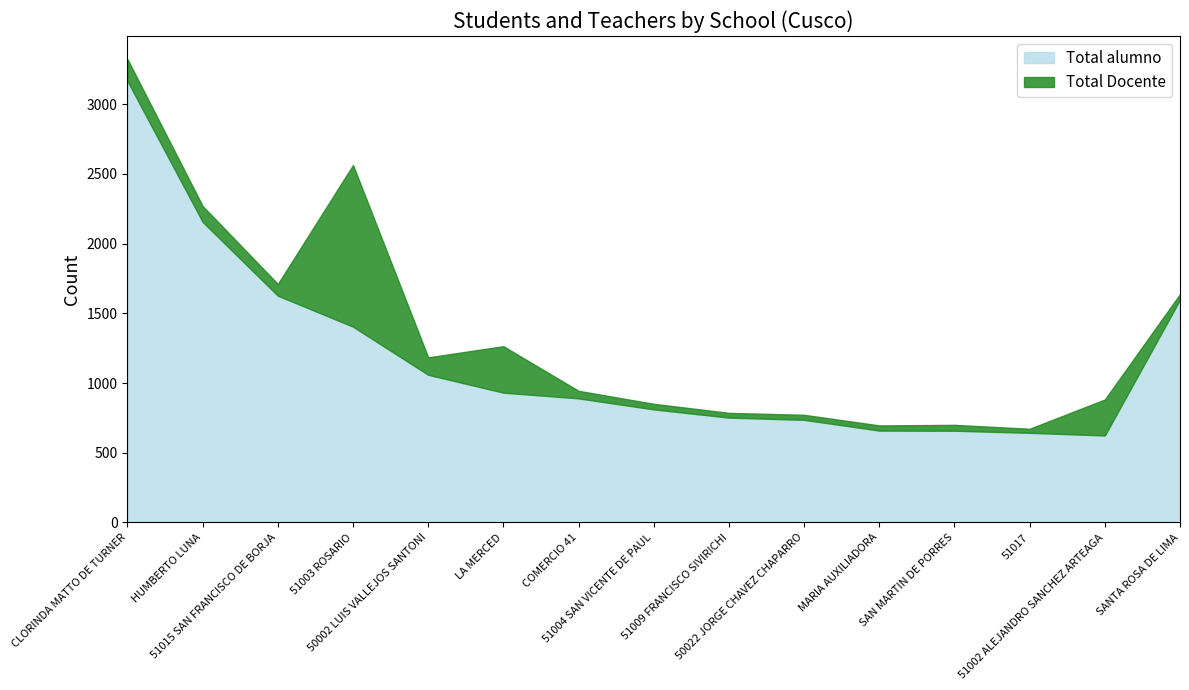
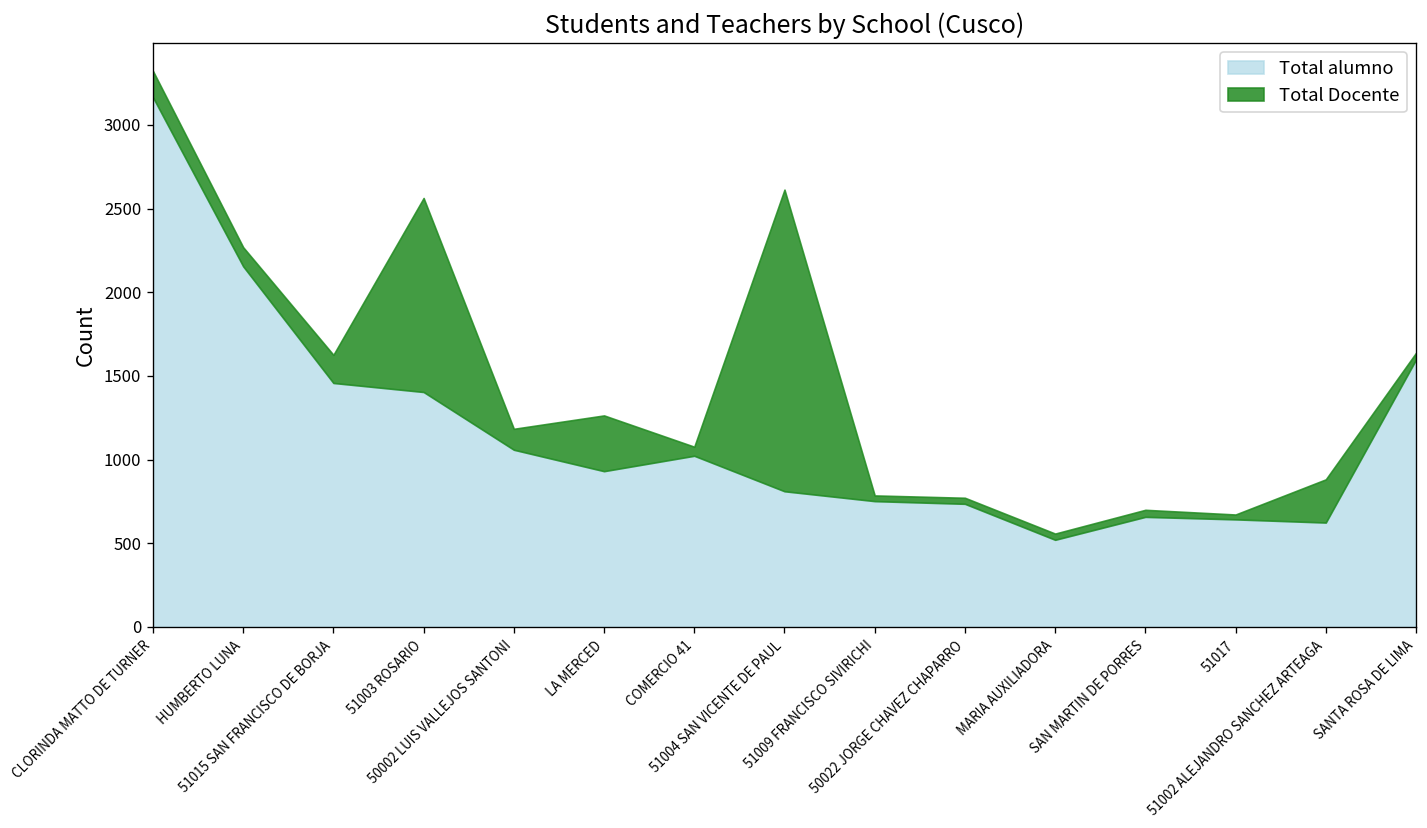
Total alumno, 51015 SAN FRANCISCO DE BORJA: 1630 -> 1460
Total Docente, 51015 SAN FRANCISCO DE BORJA: 80 -> 170
Total alumno, COMERCIO 41: 890 -> 1020
Total Docente, 51004 SAN VICENTE DE PAUL: 40 -> 1800
Total alumno, MARIA AUXILIADORA: 660 -> 520
